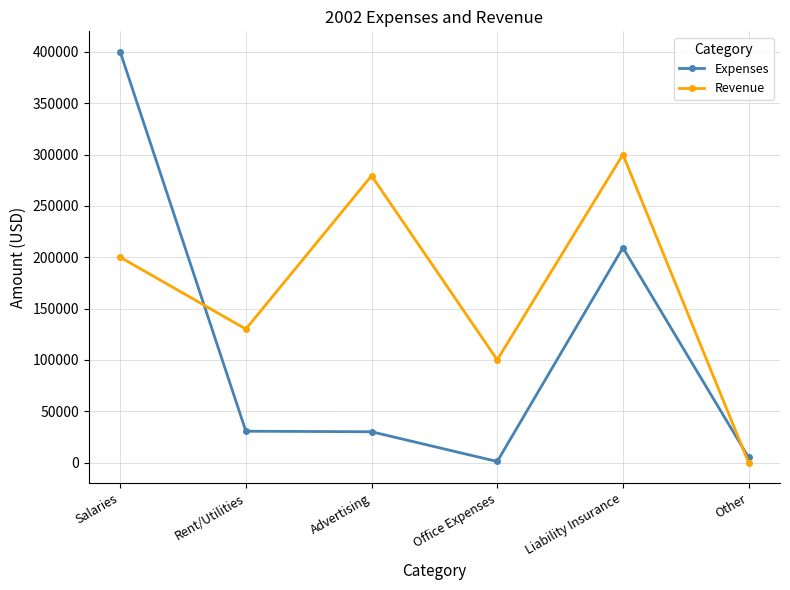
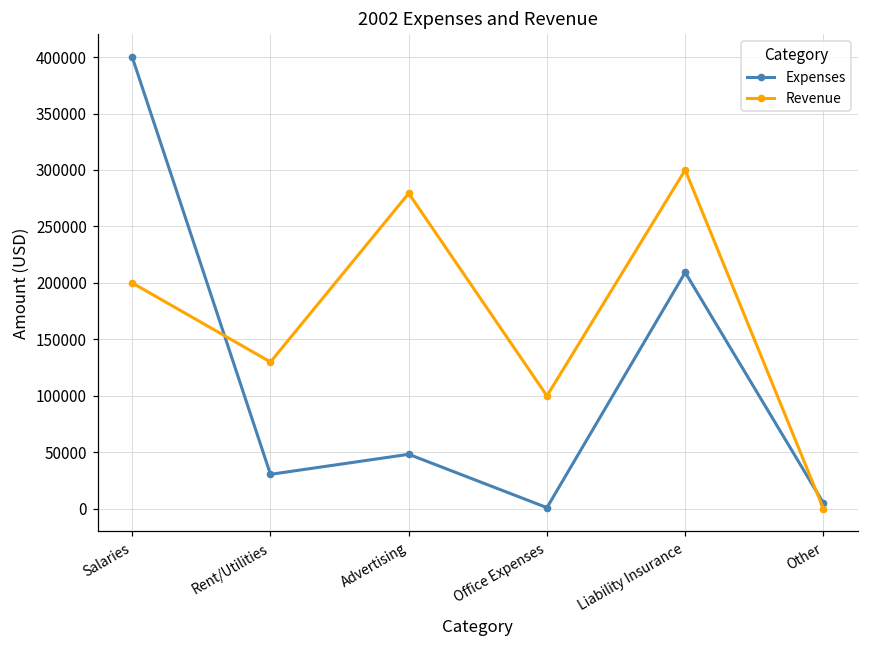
Expenses, Advertising: 30000 -> 48000
